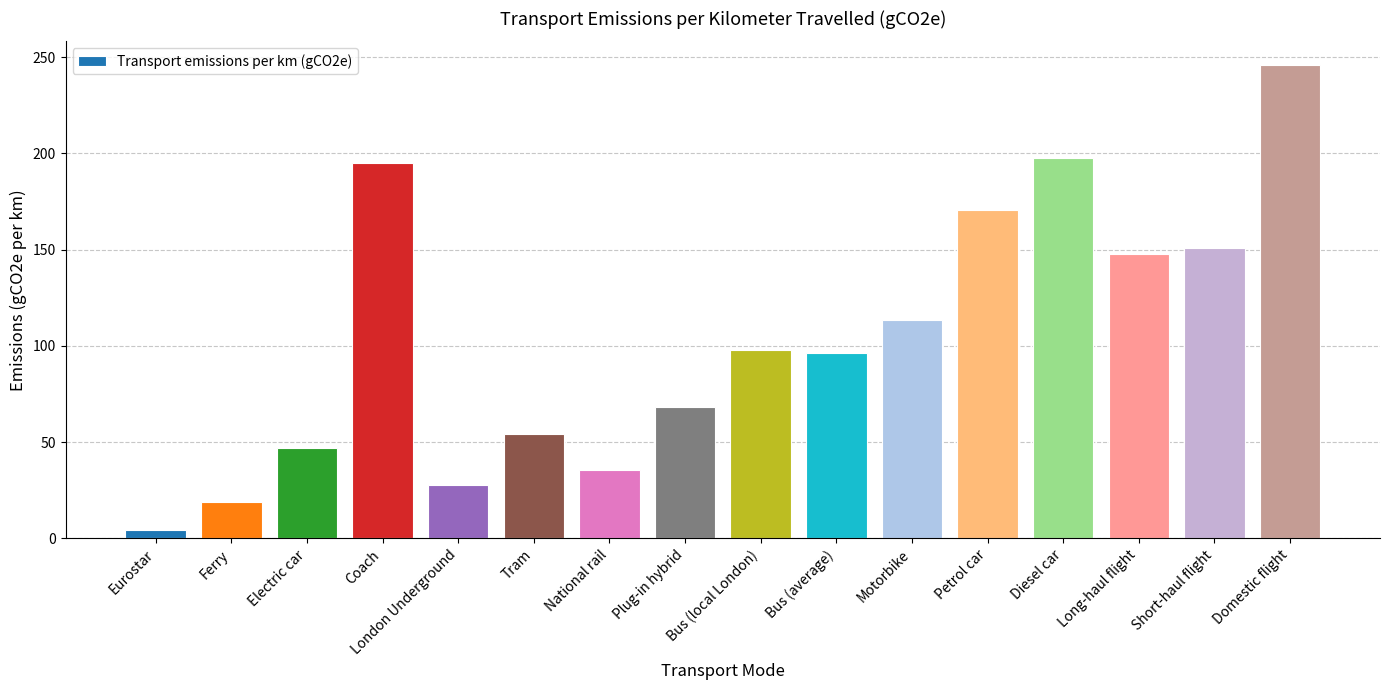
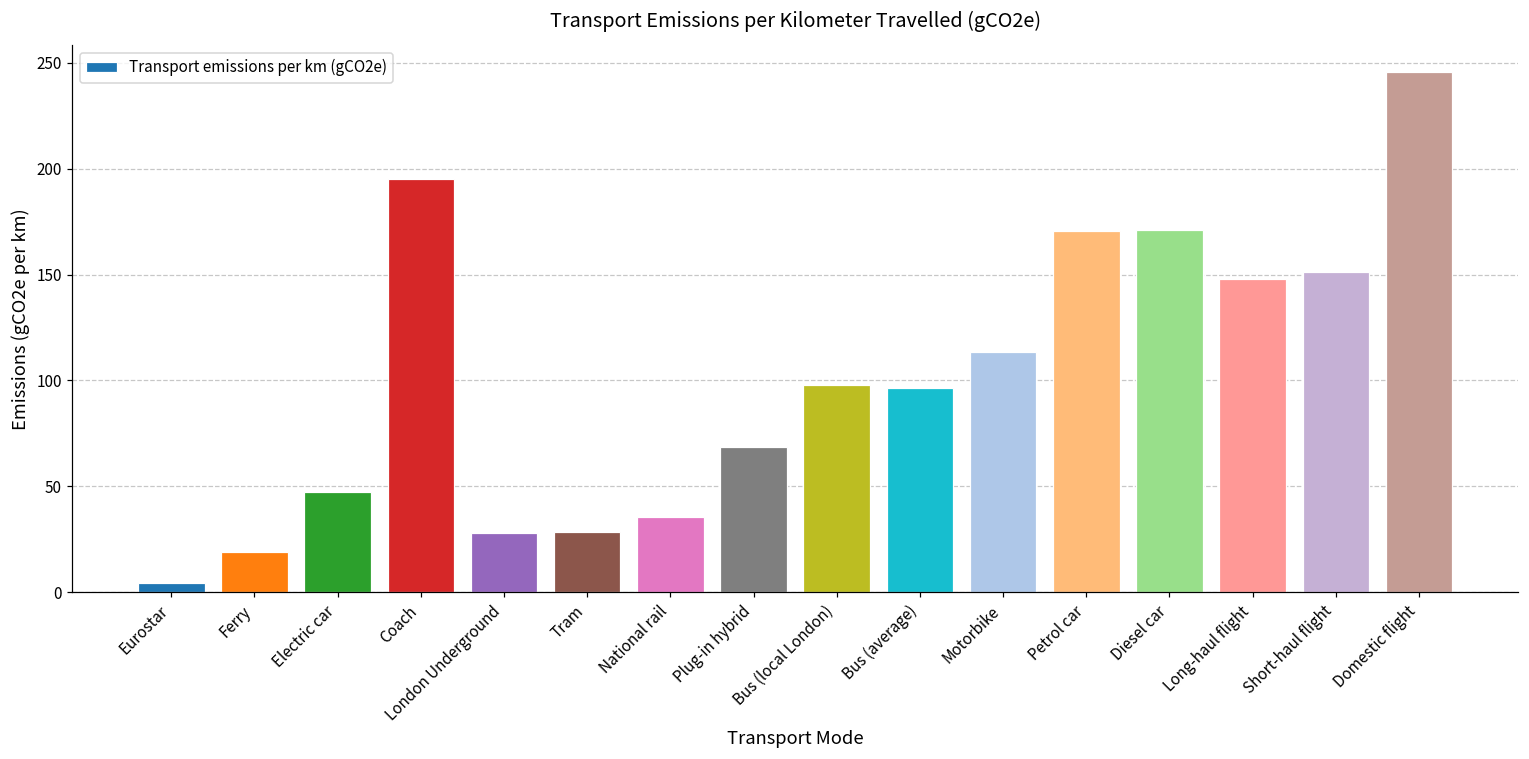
Tram: 54 -> 29
Diesel car: 198 -> 171
